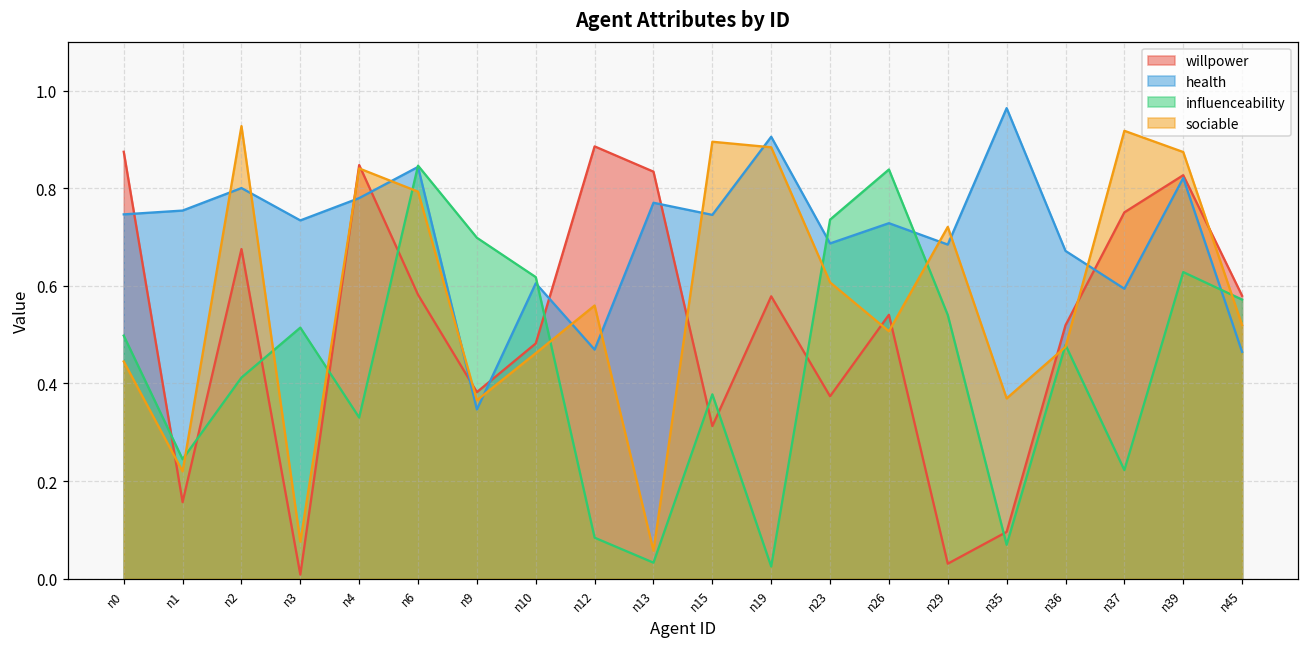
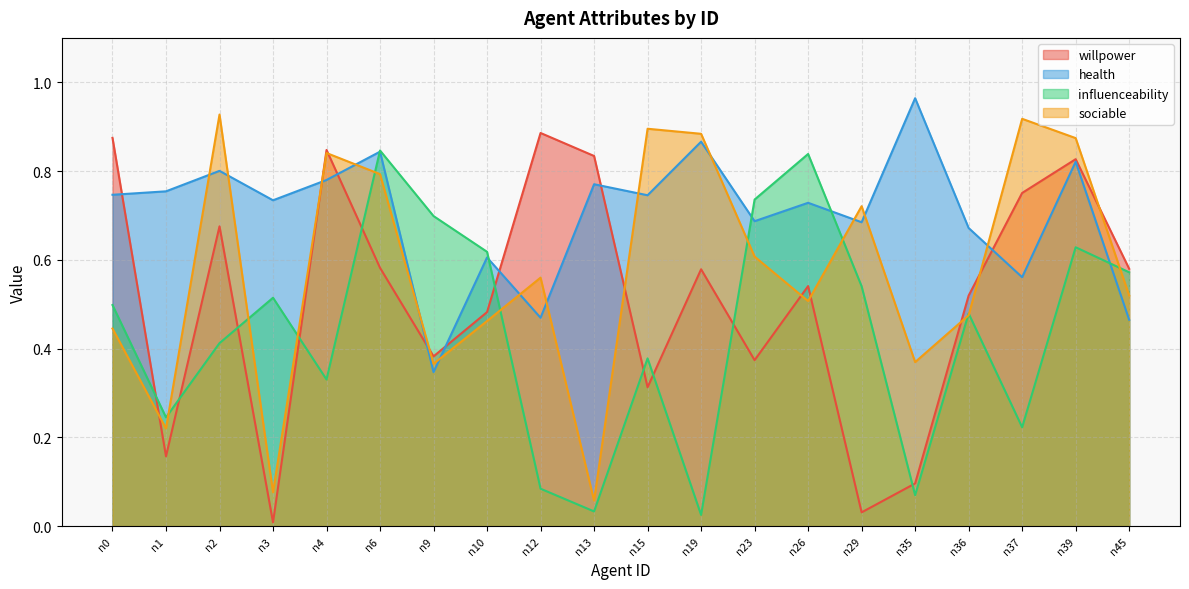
health, n19: 0.91 -> 0.87
health, n37: 0.59 -> 0.56
